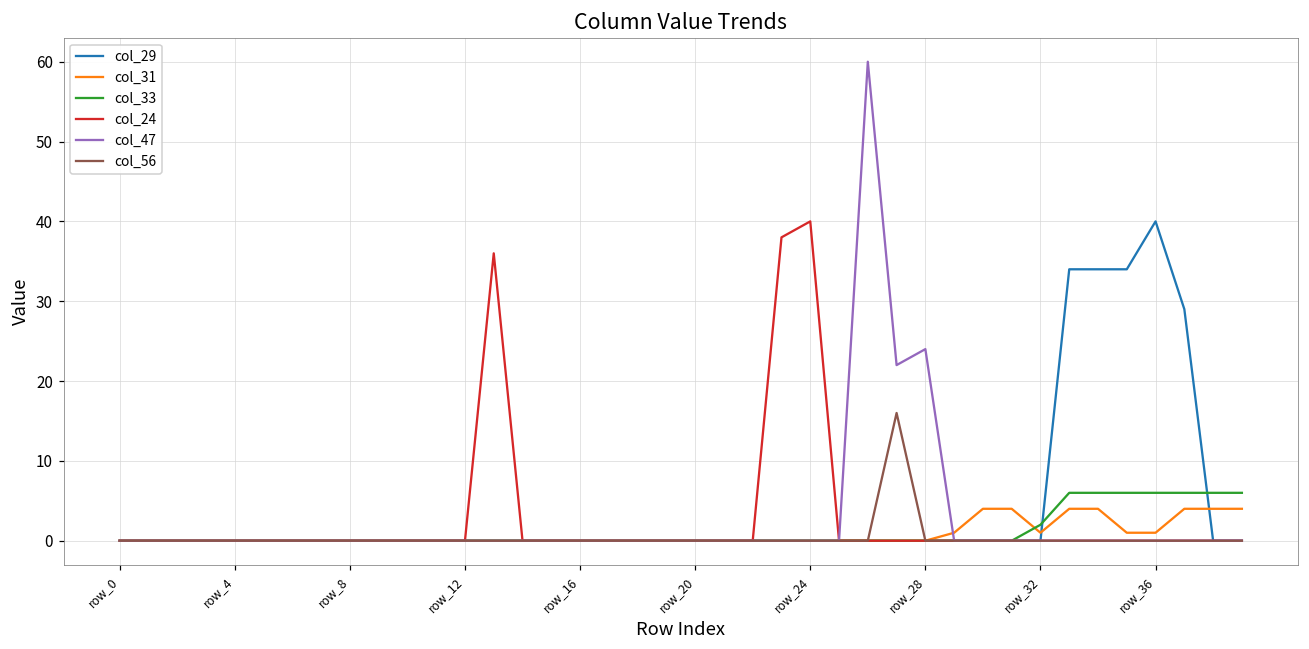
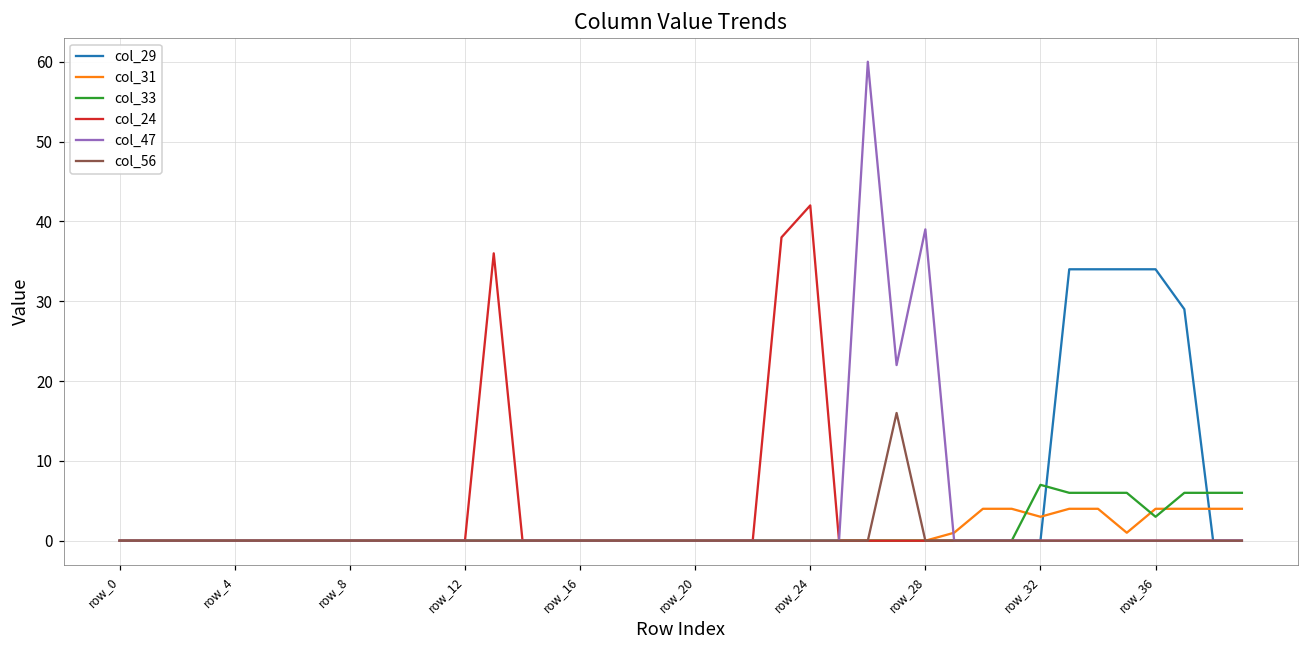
col_24, row_24: 40 -> 42
col_47, row_28: 24 -> 39
col_31, row_32: 1 -> 3
col_33, row_32: 2 -> 7
col_29, row_36: 40 -> 34
col_31, row_36: 1 -> 4
col_33, row_36: 6 -> 3
